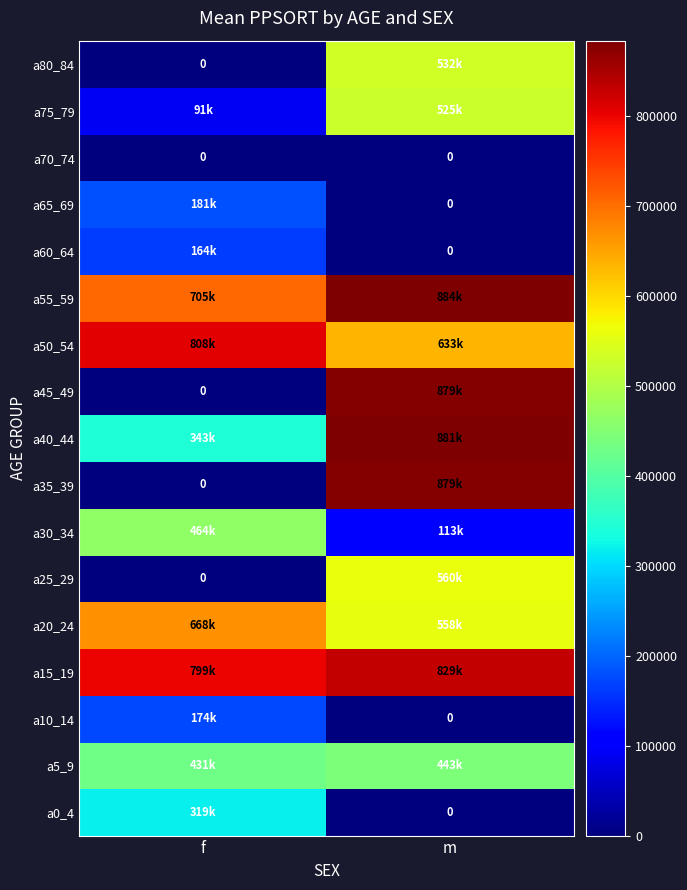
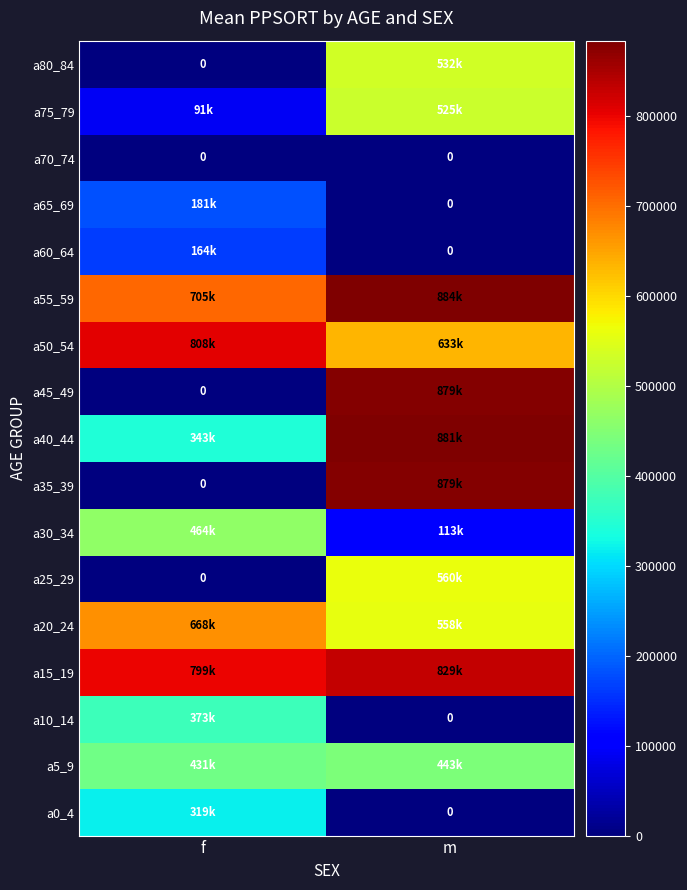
a10_14, f: 174k -> 373k
